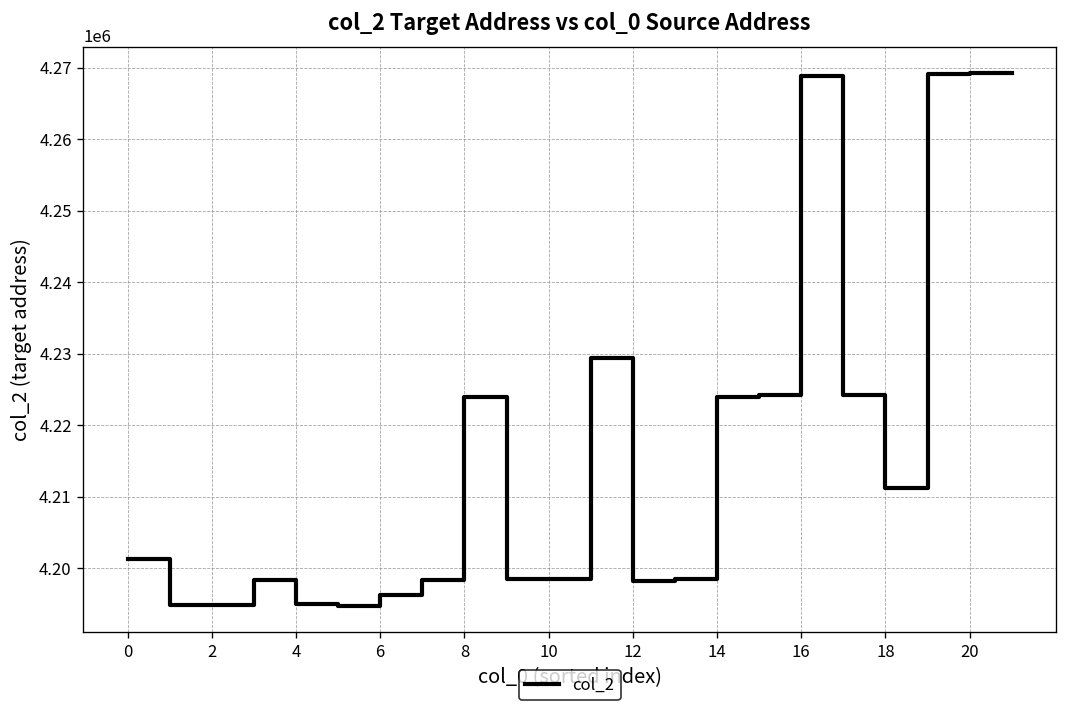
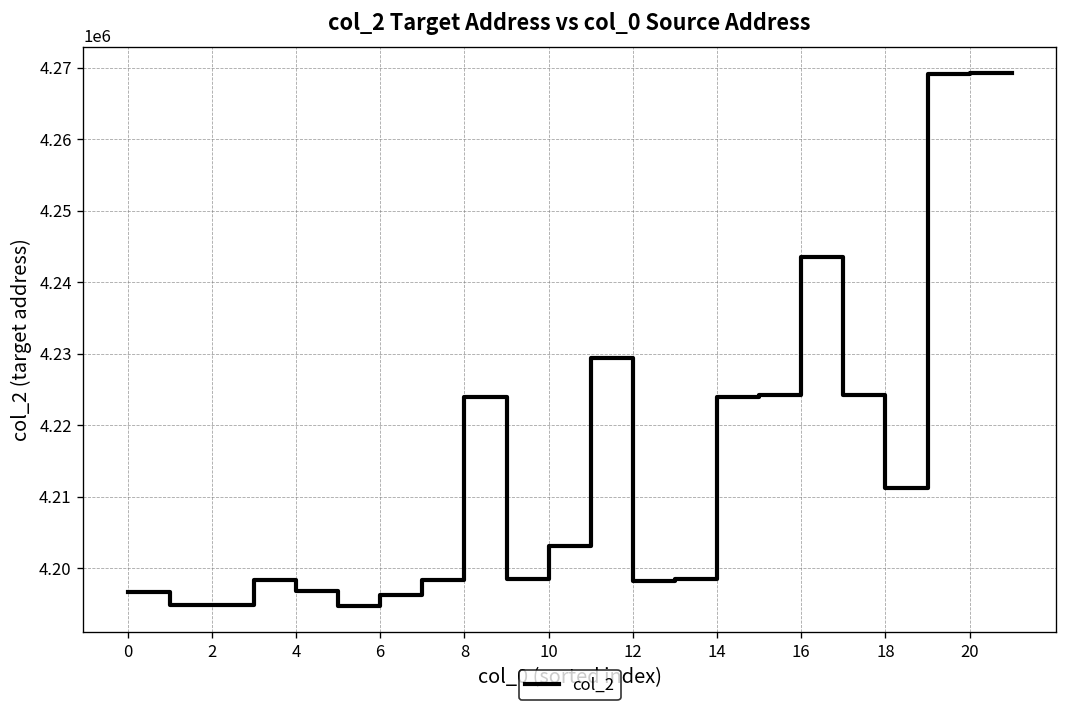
0: 4201000 -> 4197000
4: 4195000 -> 4197000
10: 4198000 -> 4203000
16: 4269000 -> 4243000
